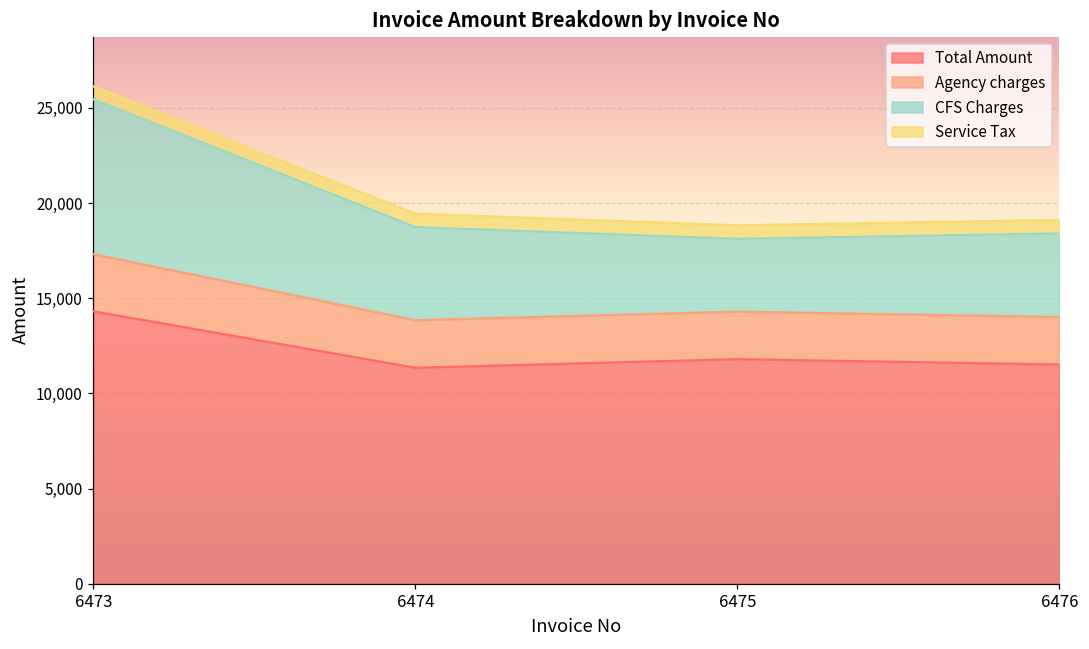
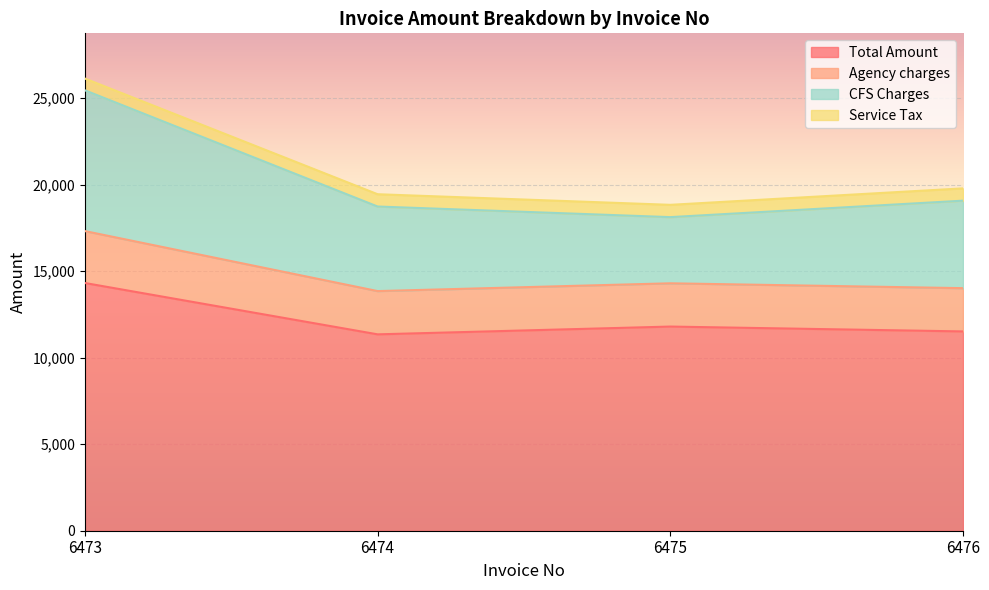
CFS Charges, 6476: 4,400 -> 5,100
